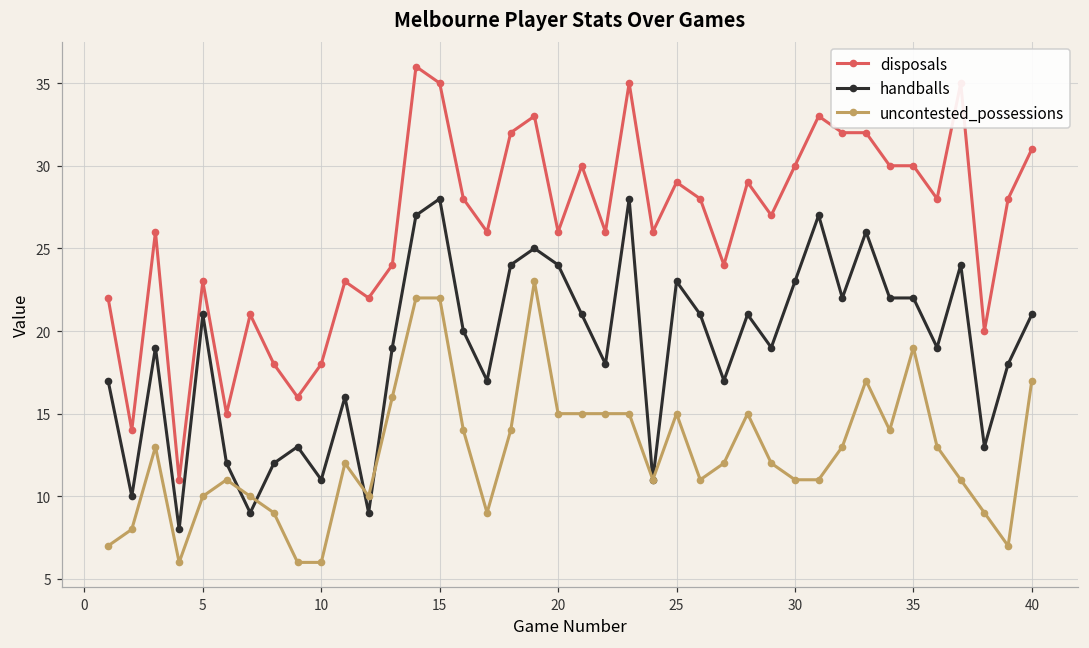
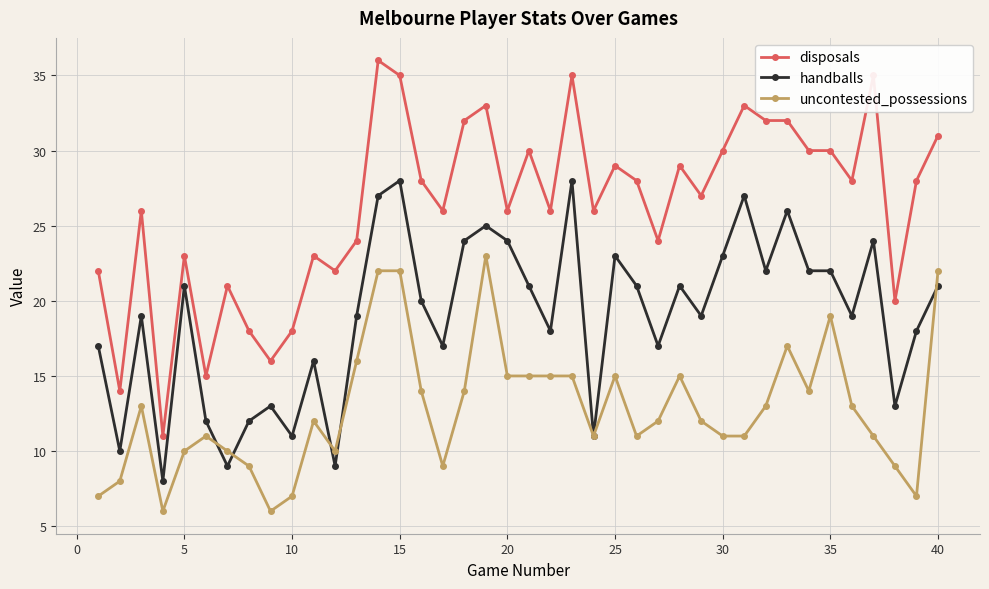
uncontested_possessions, 10: 6 -> 7
uncontested_possessions, 40: 17 -> 22
